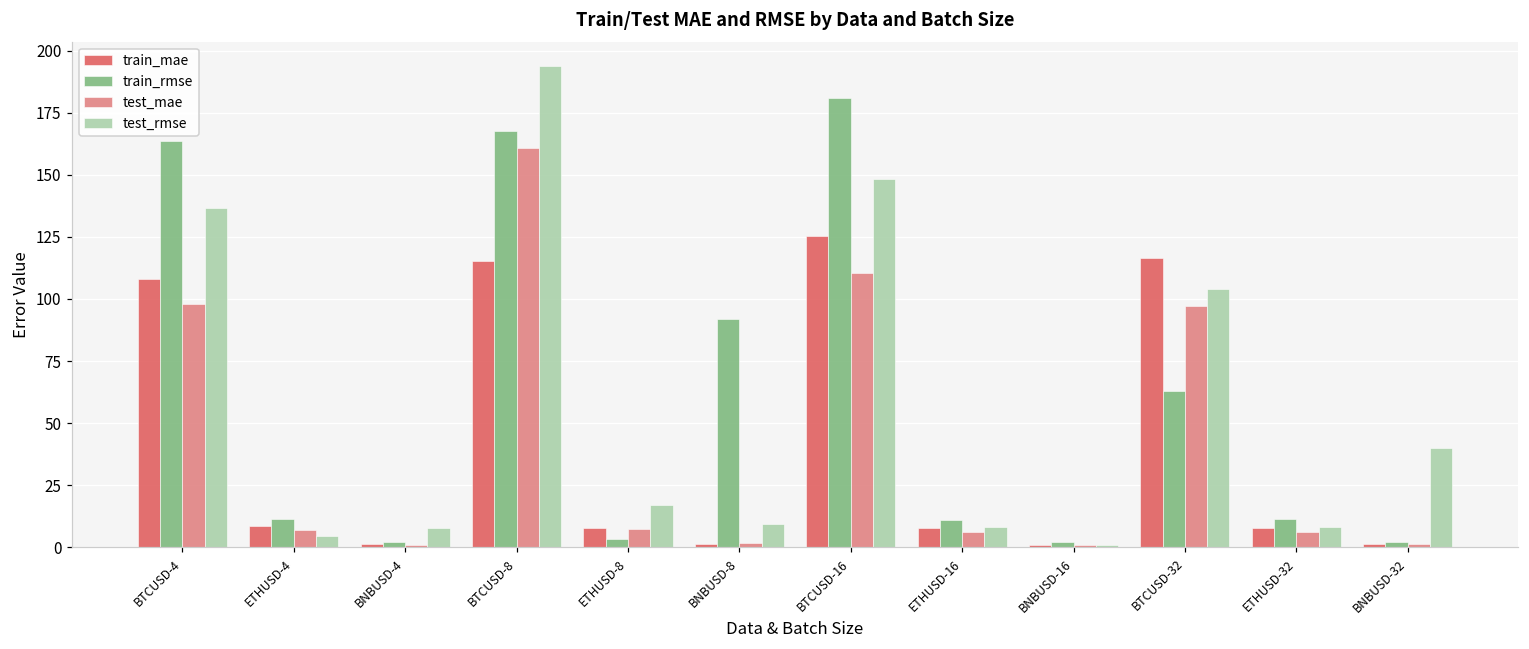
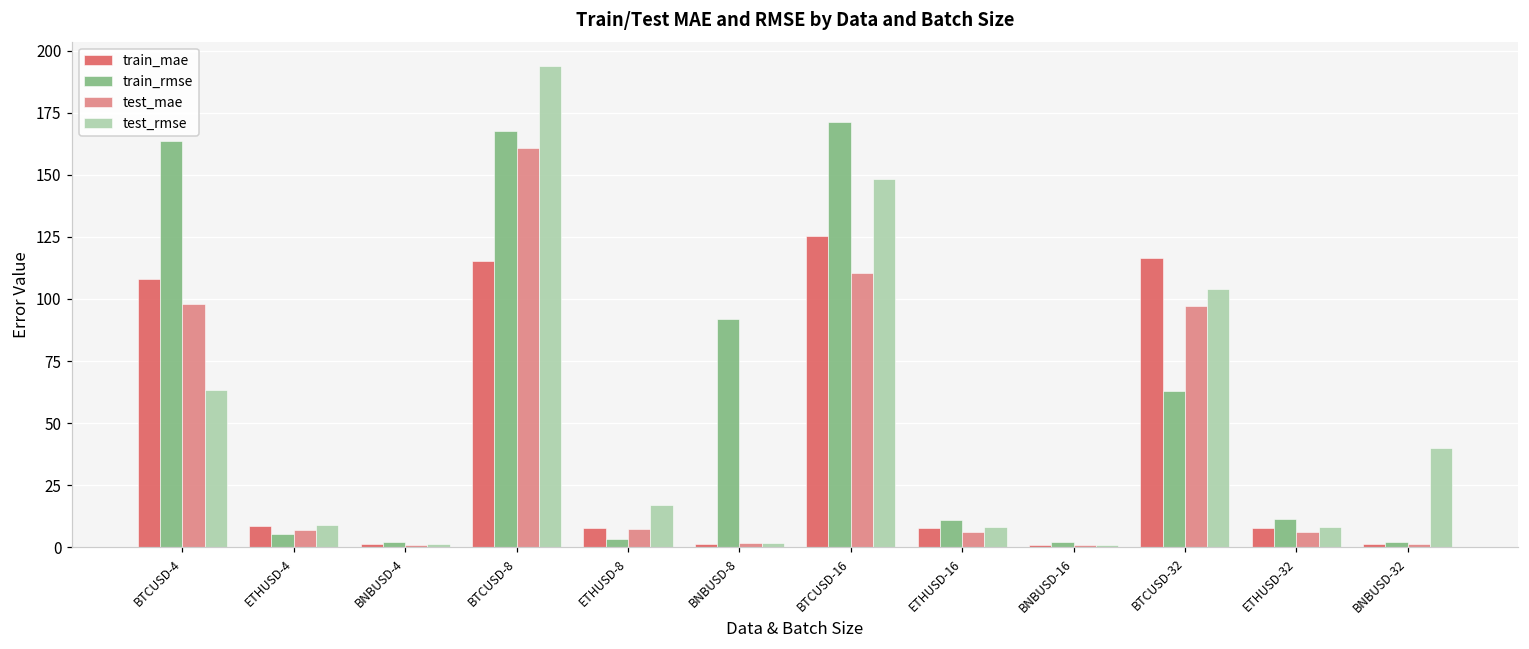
test_rmse, BTCUSD-4: 136 -> 63
train_rmse, ETHUSD-4: 12 -> 5
test_rmse, ETHUSD-4: 5 -> 9
test_rmse, BNBUSD-4: 8 -> 1
test_rmse, BNBUSD-8: 9 -> 2
train_rmse, BTCUSD-16: 181 -> 171
